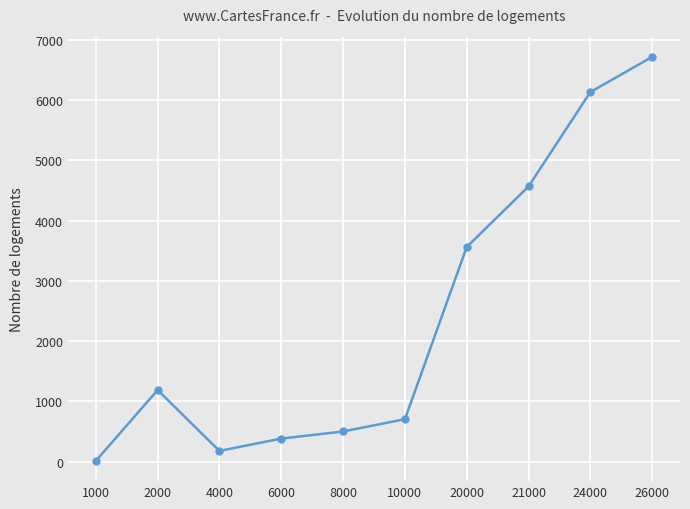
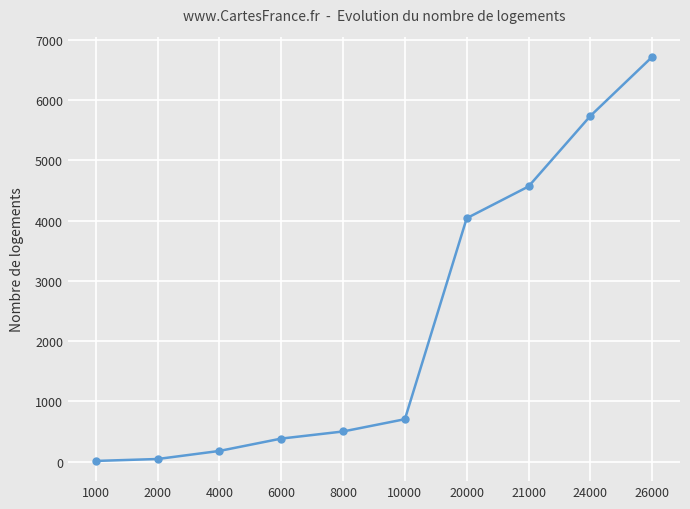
2000: 1200 -> 0
20000: 3600 -> 4000
24000: 6100 -> 5700
